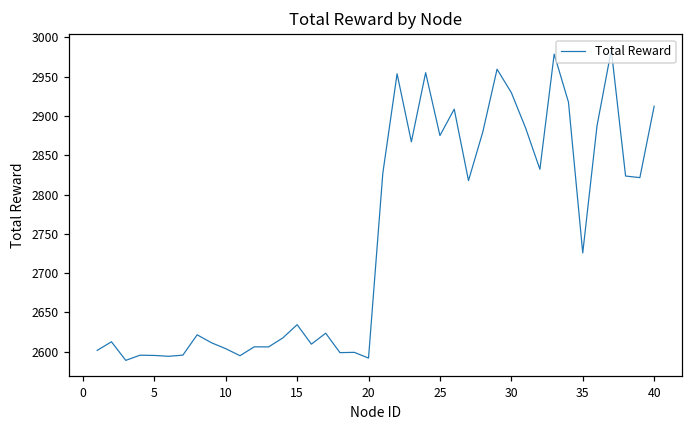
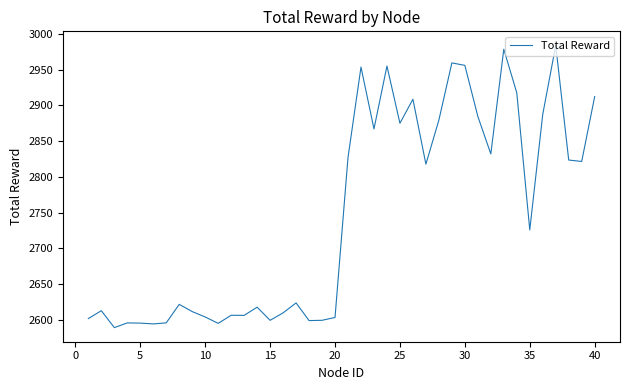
15: 2630 -> 2600
20: 2590 -> 2600
30: 2930 -> 2960
